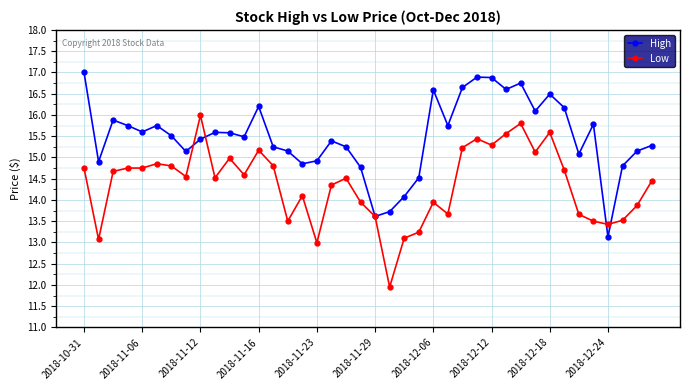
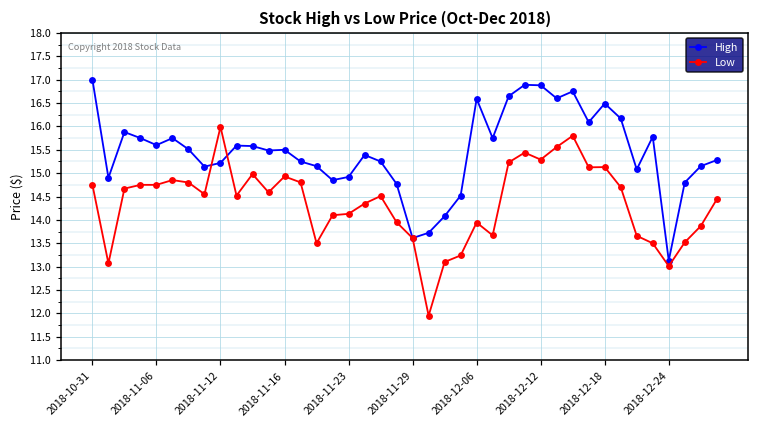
High, 2018-11-12: 15.4 -> 15.2
High, 2018-11-16: 16.2 -> 15.5
Low, 2018-11-16: 15.2 -> 14.9
Low, 2018-11-23: 13.0 -> 14.1
Low, 2018-12-18: 15.6 -> 15.1
Low, 2018-12-24: 13.4 -> 13.0
